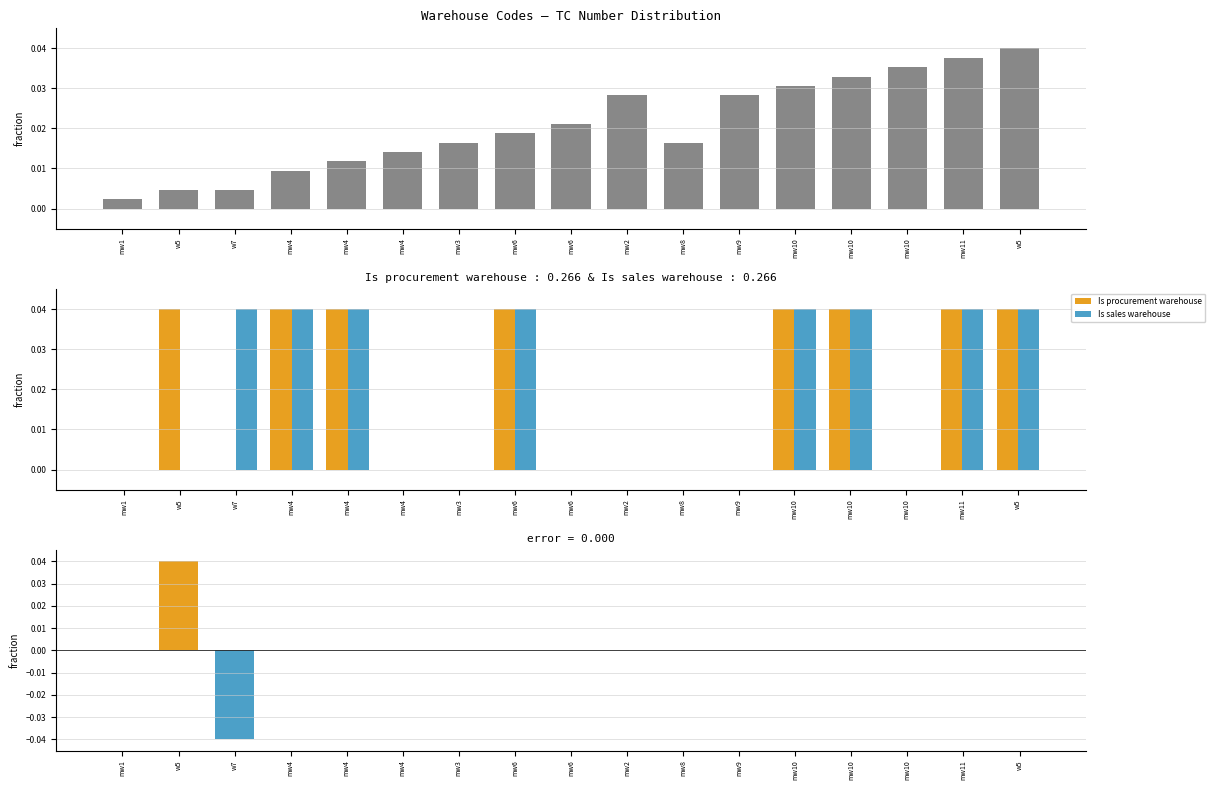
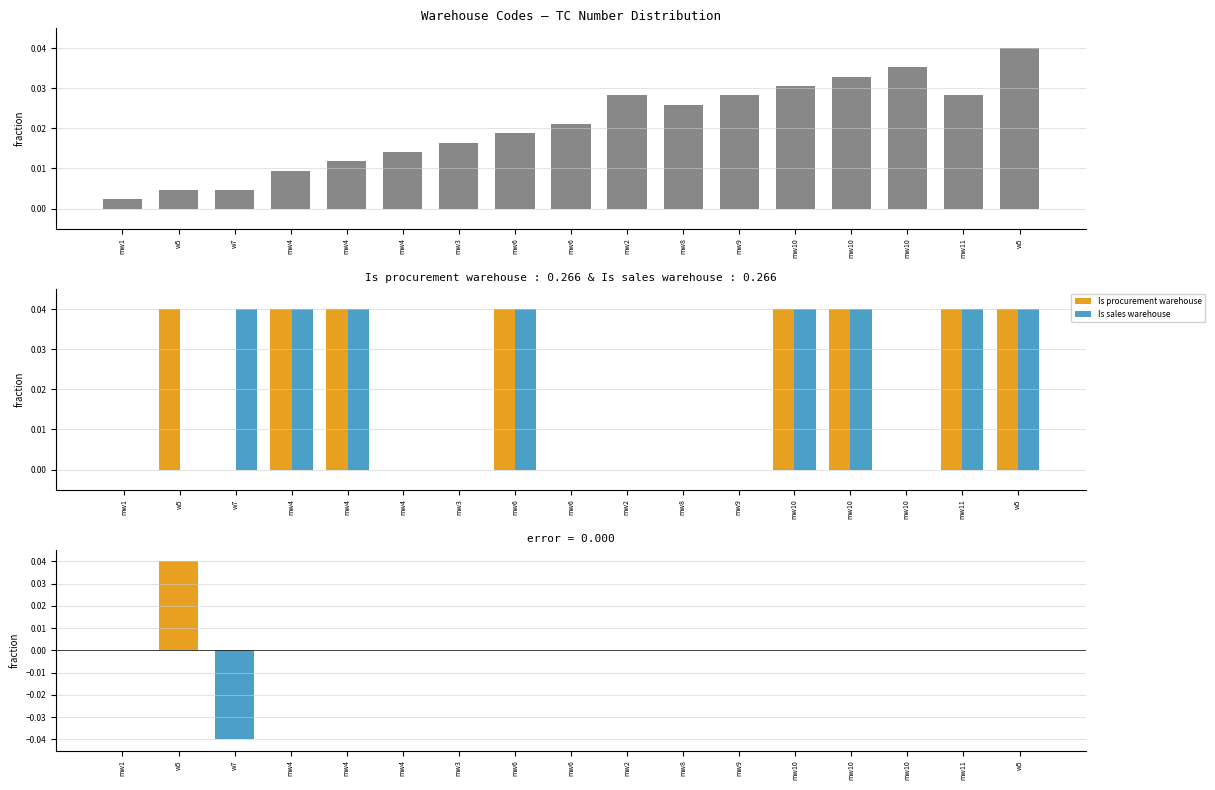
Warehouse Codes – TC Number Distribution, mw8: 0.016 -> 0.026
Warehouse Codes – TC Number Distribution, mw11: 0.038 -> 0.028
